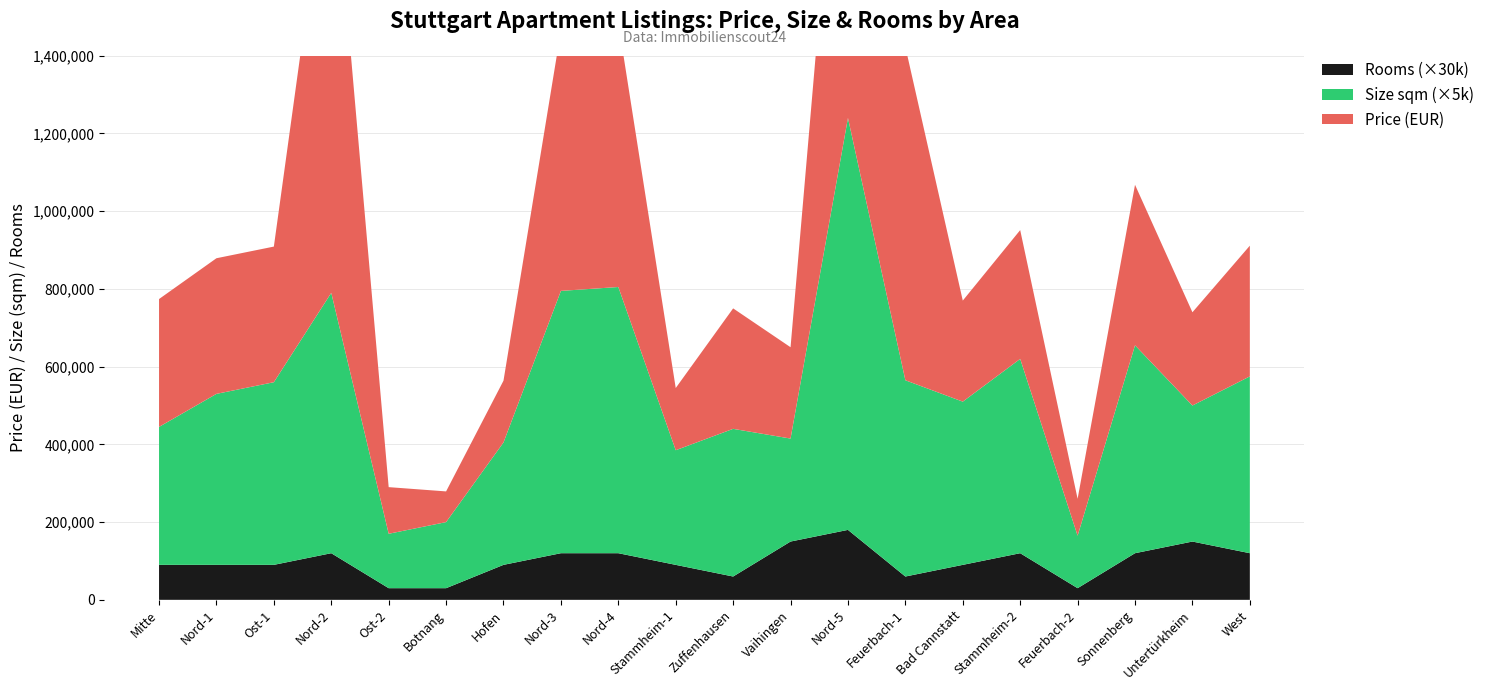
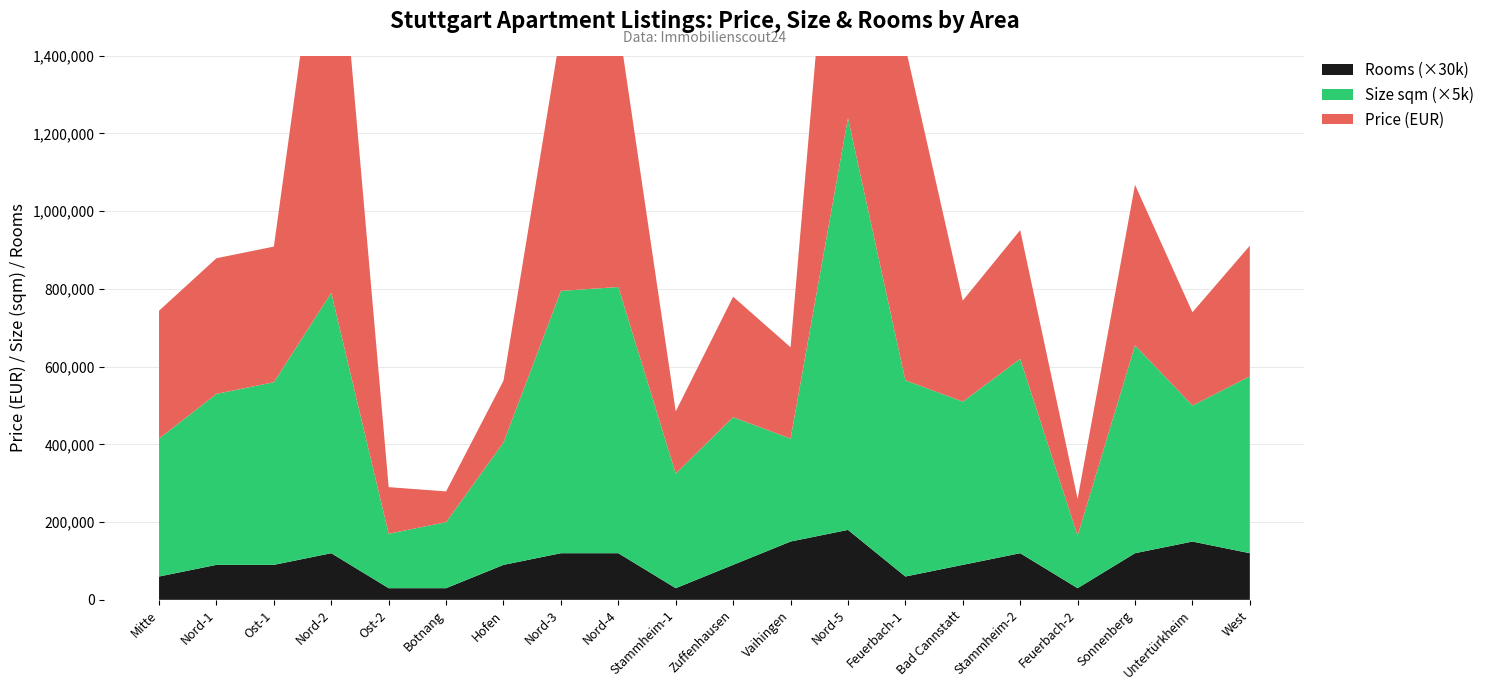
Rooms (×30k), Mitte: 90,000 -> 60,000
Rooms (×30k), Stammheim-1: 90,000 -> 30,000
Rooms (×30k), Zuffenhausen: 60,000 -> 90,000
